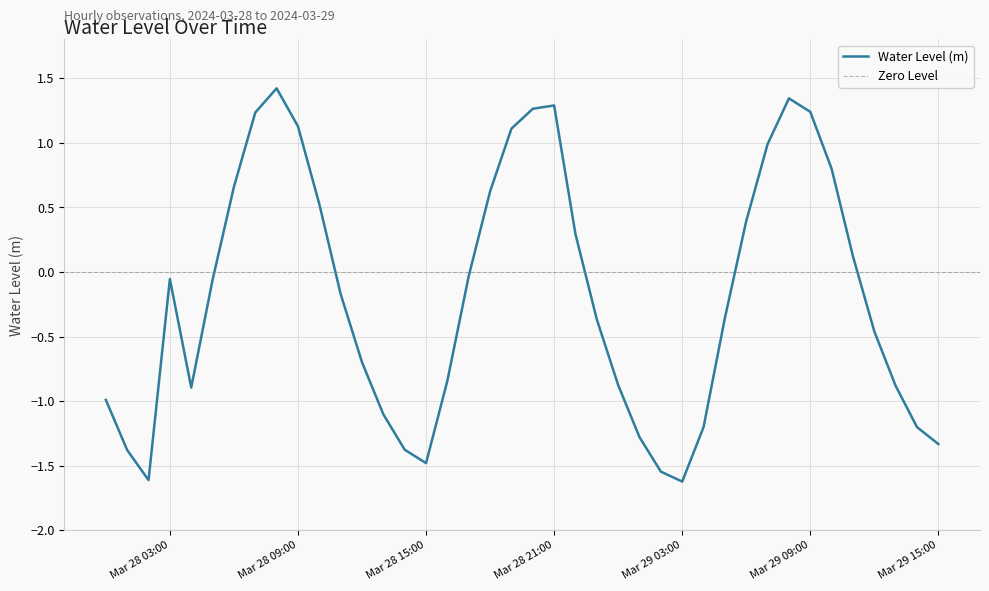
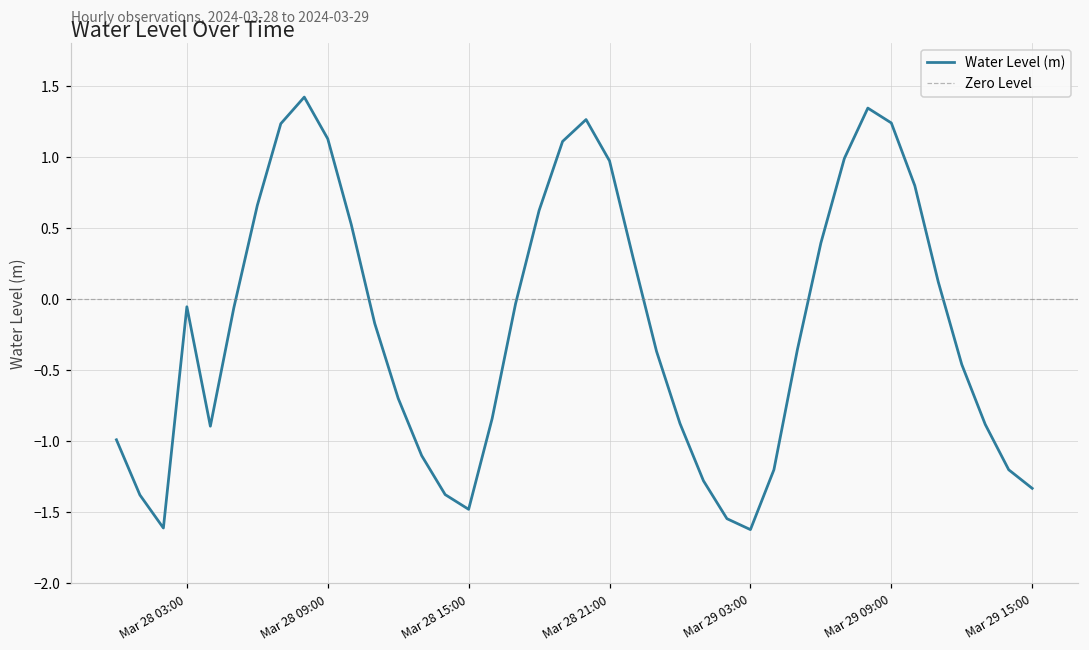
Mar 28 21:00: 1.29 -> 0.97
